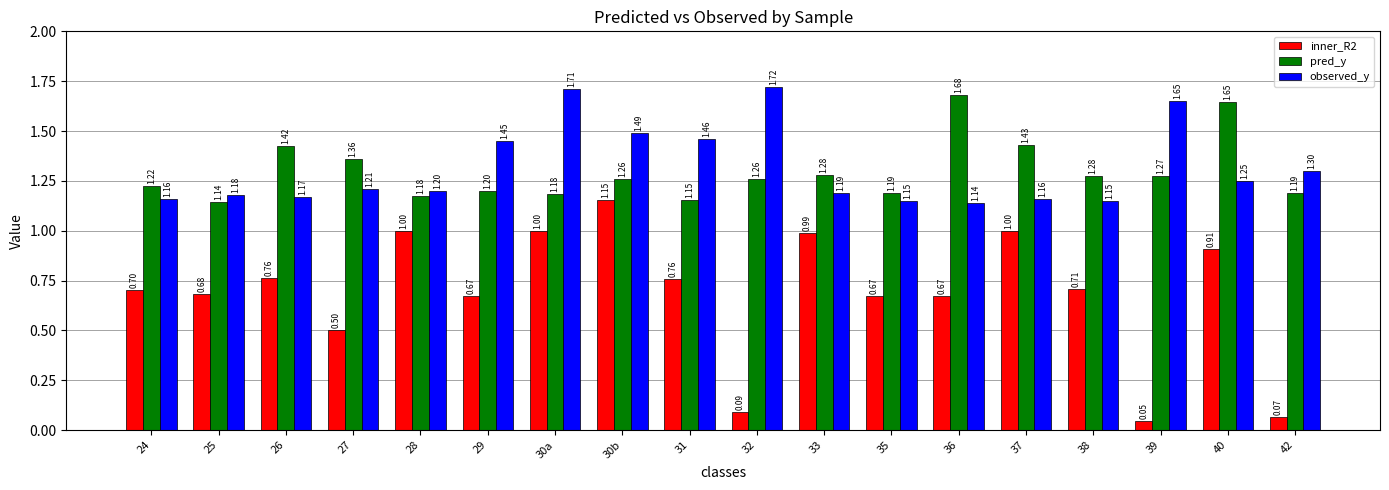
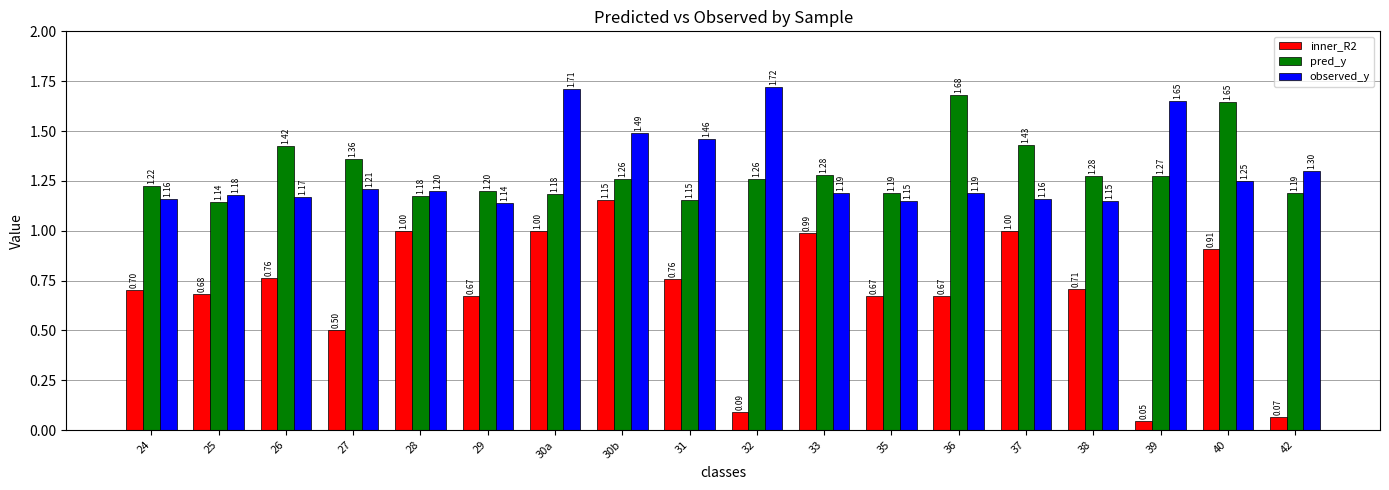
observed_y, 29: 1.45 -> 1.14
observed_y, 36: 1.14 -> 1.19
